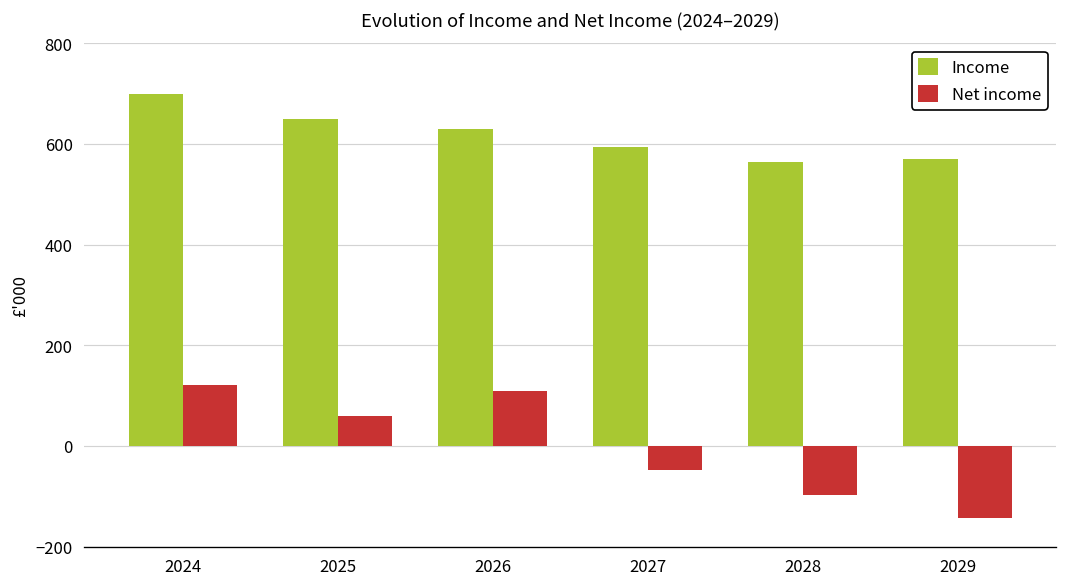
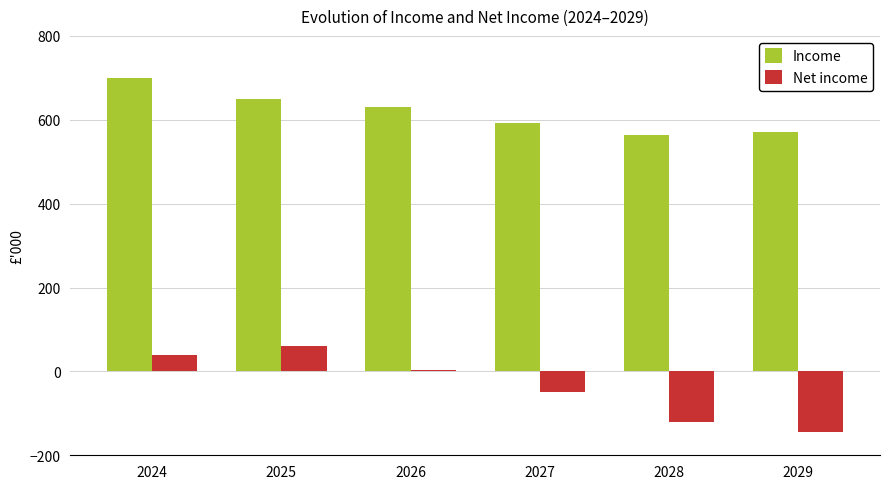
Net income, 2024: 120 -> 40
Net income, 2026: 110 -> 0
Net income, 2028: -100 -> -120
